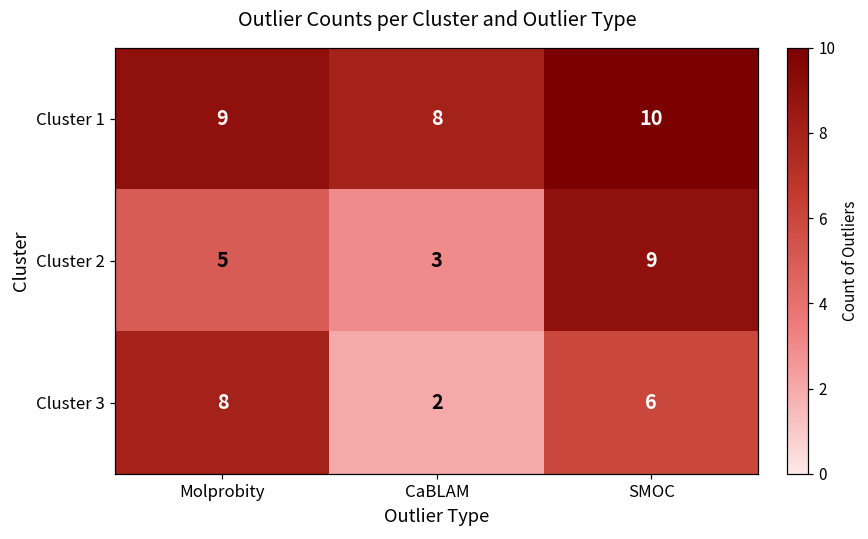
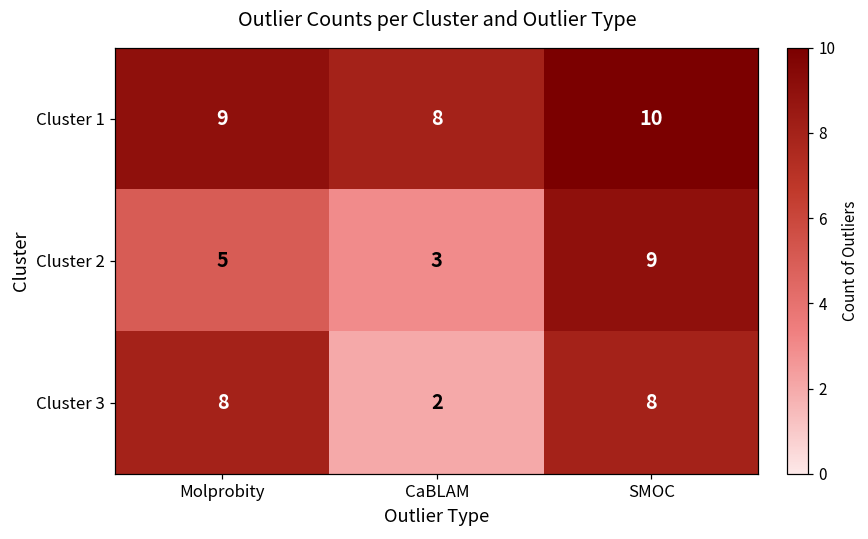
Cluster 3, SMOC: 6 -> 8
